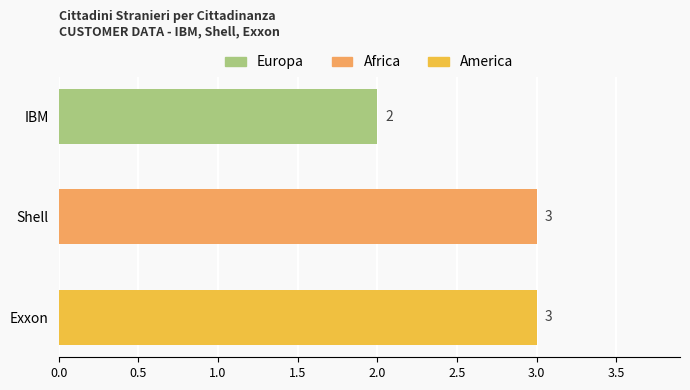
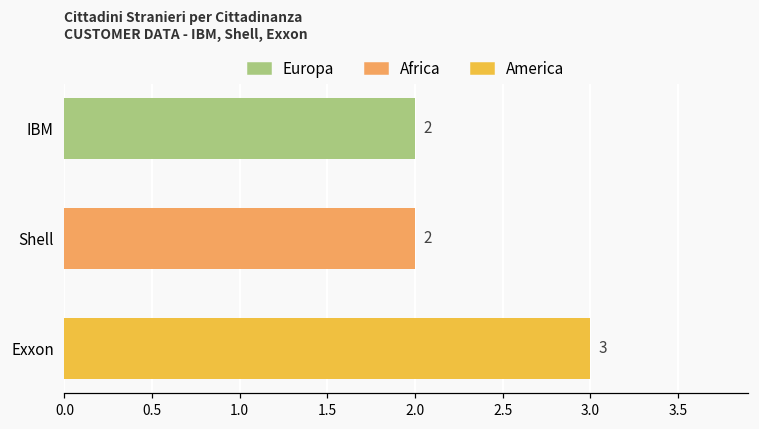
Shell: 3 -> 2
